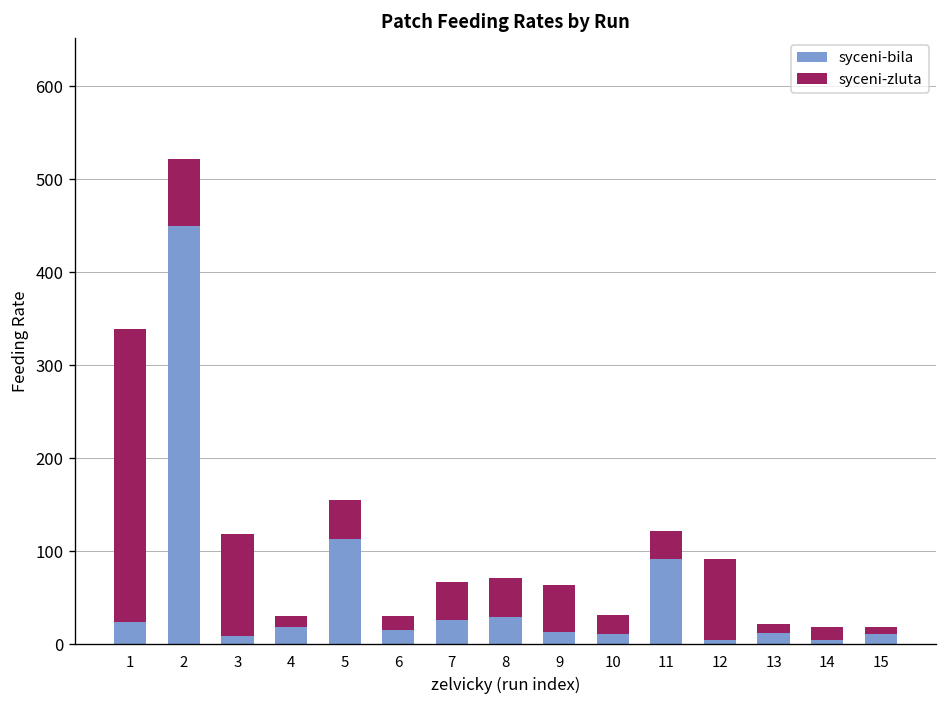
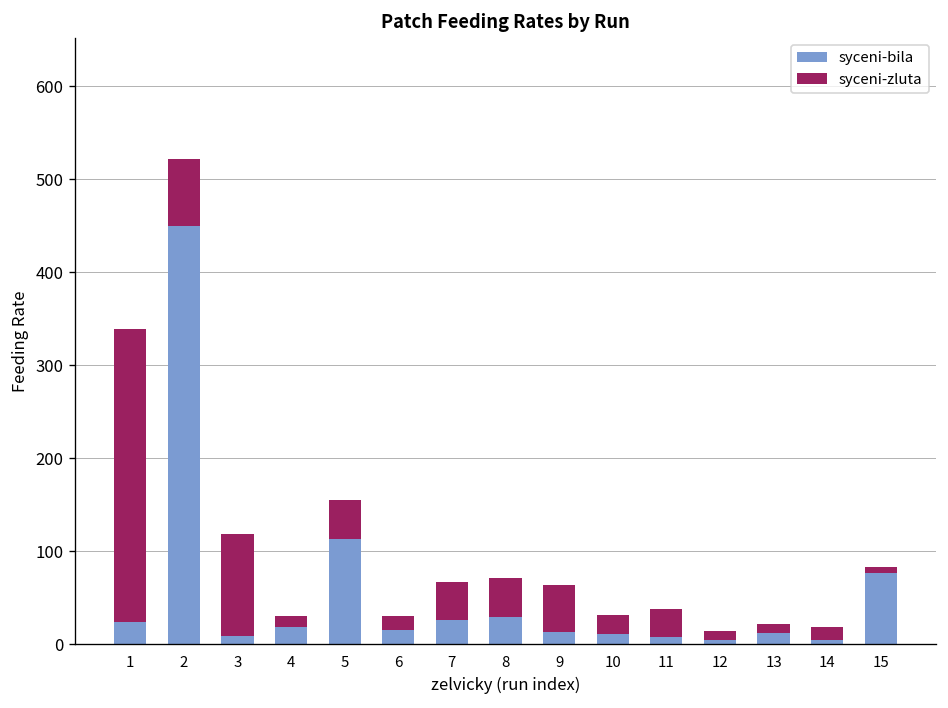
syceni-bila, 11: 90 -> 10
syceni-zluta, 12: 90 -> 10
syceni-bila, 15: 10 -> 80
